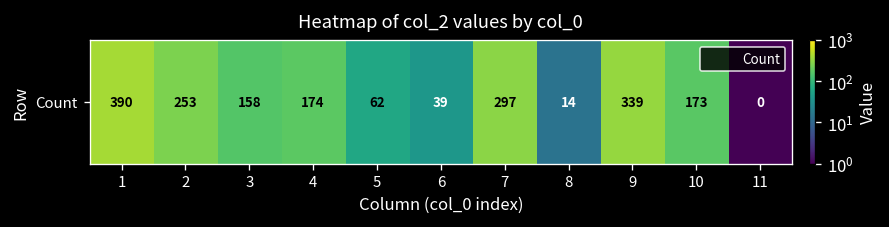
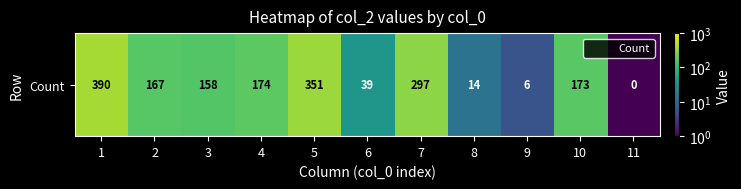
Count, 2: 253 -> 167
Count, 5: 62 -> 351
Count, 9: 339 -> 6
